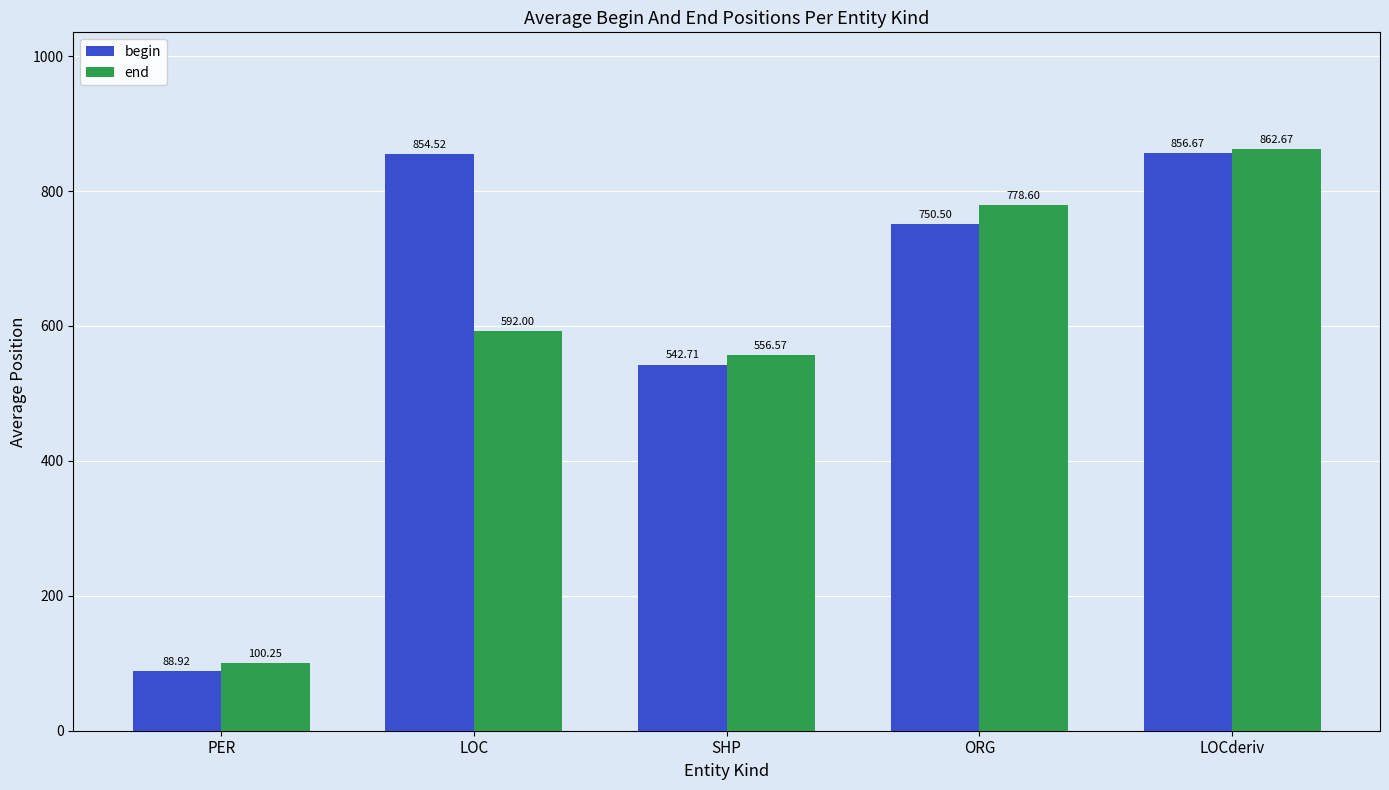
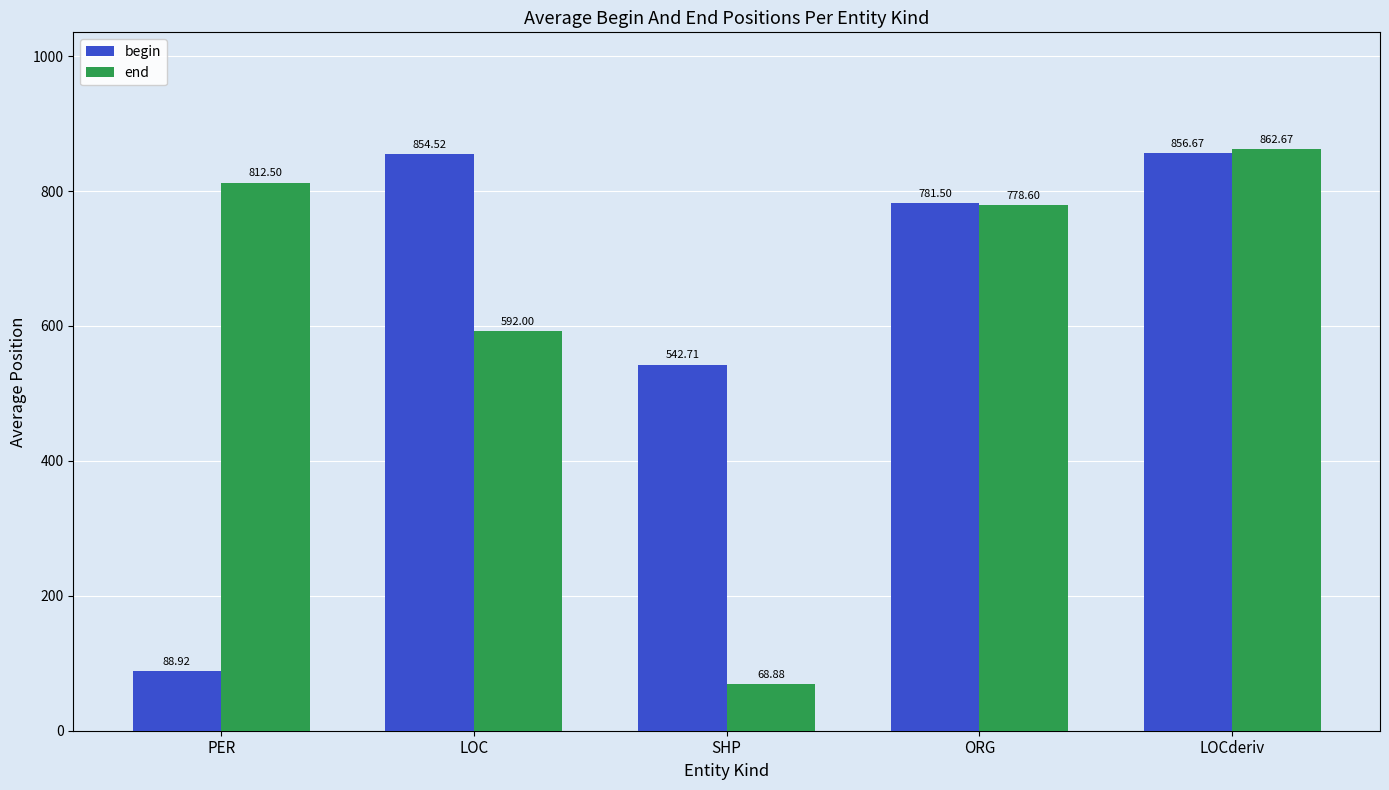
end, PER: 100.25 -> 812.50
end, SHP: 556.57 -> 68.88
begin, ORG: 750.50 -> 781.50
